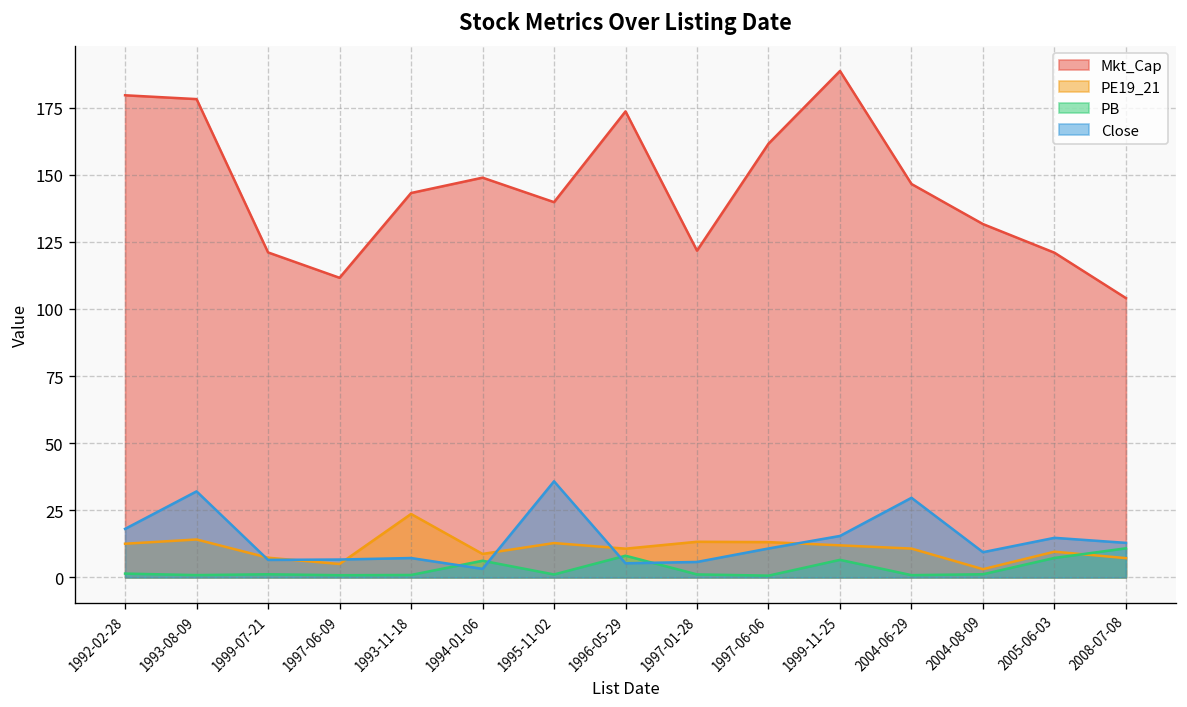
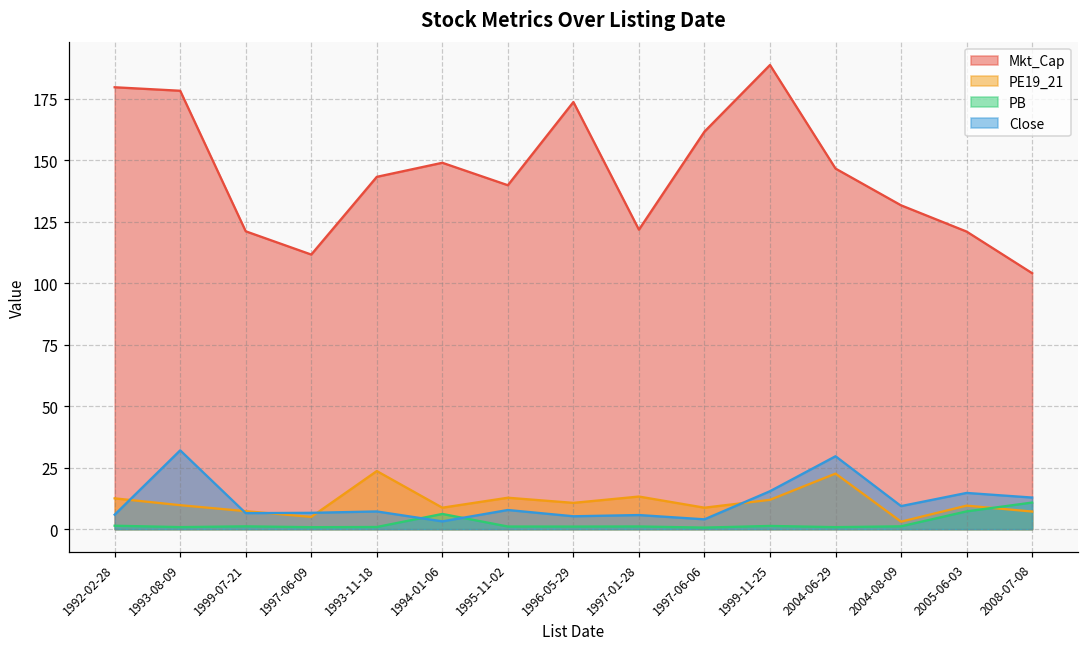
Close, 1992-02-28: 18 -> 6
PE19_21, 1993-08-09: 14 -> 10
Close, 1995-11-02: 36 -> 8
PB, 1996-05-29: 8 -> 1
PE19_21, 1997-06-06: 13 -> 9
Close, 1997-06-06: 11 -> 4
PB, 1999-11-25: 7 -> 1
PE19_21, 2004-06-29: 11 -> 23
